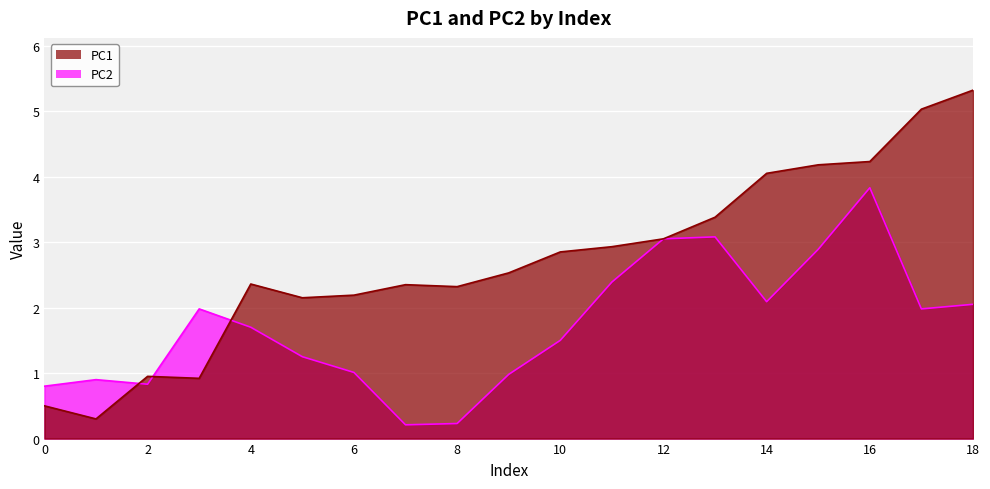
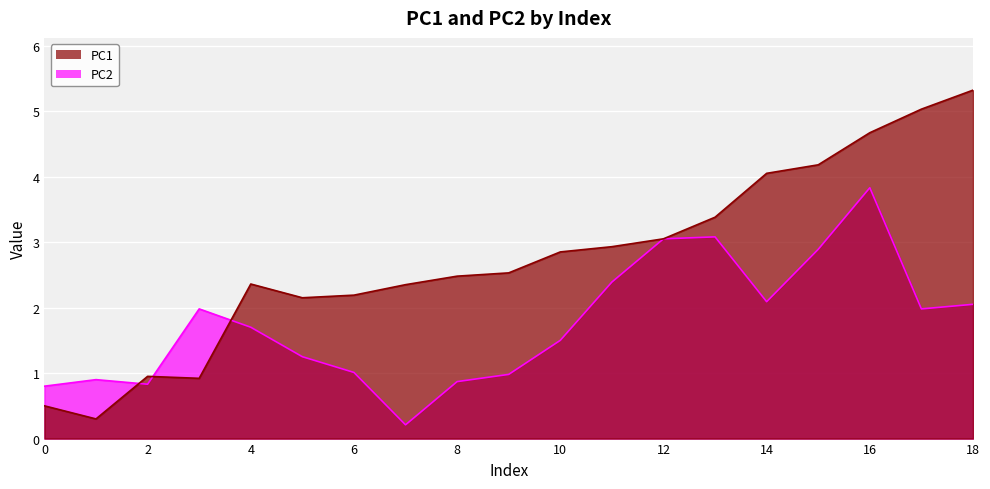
PC2, 8: 0.2 -> 0.9
PC1, 8: 2.3 -> 2.5
PC1, 16: 4.2 -> 4.7
